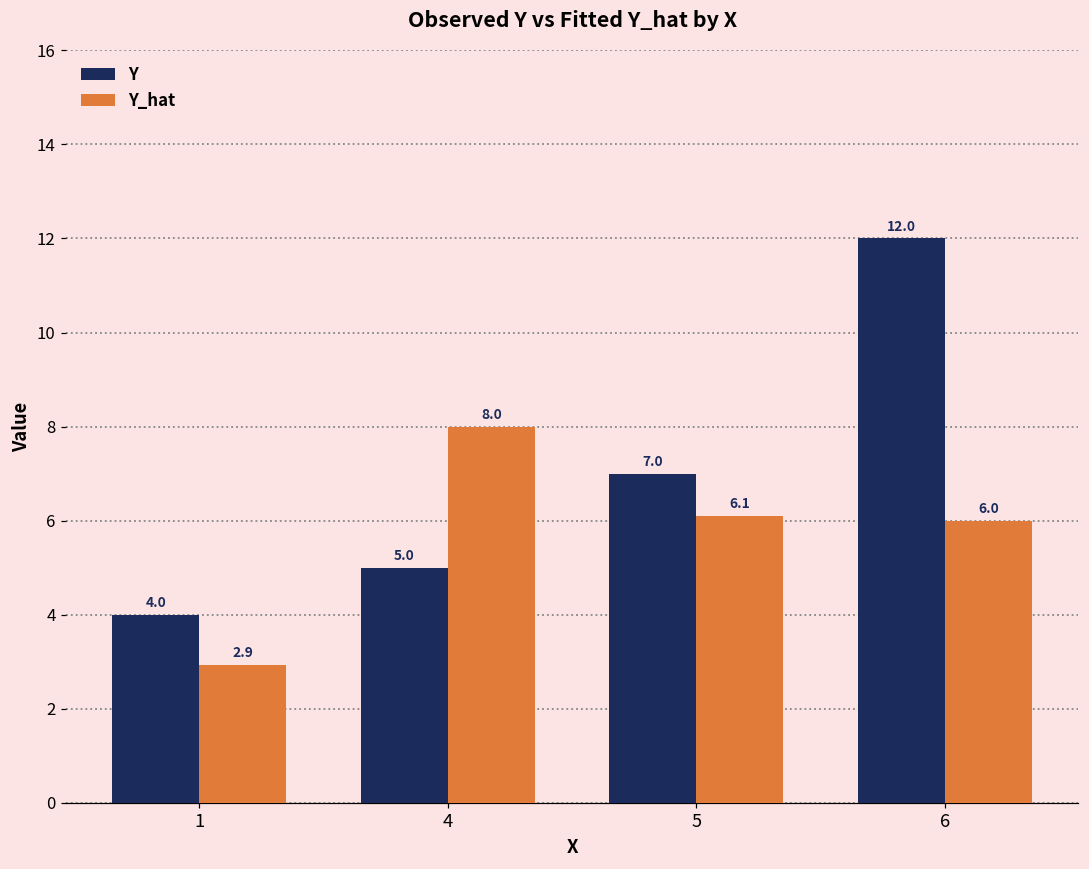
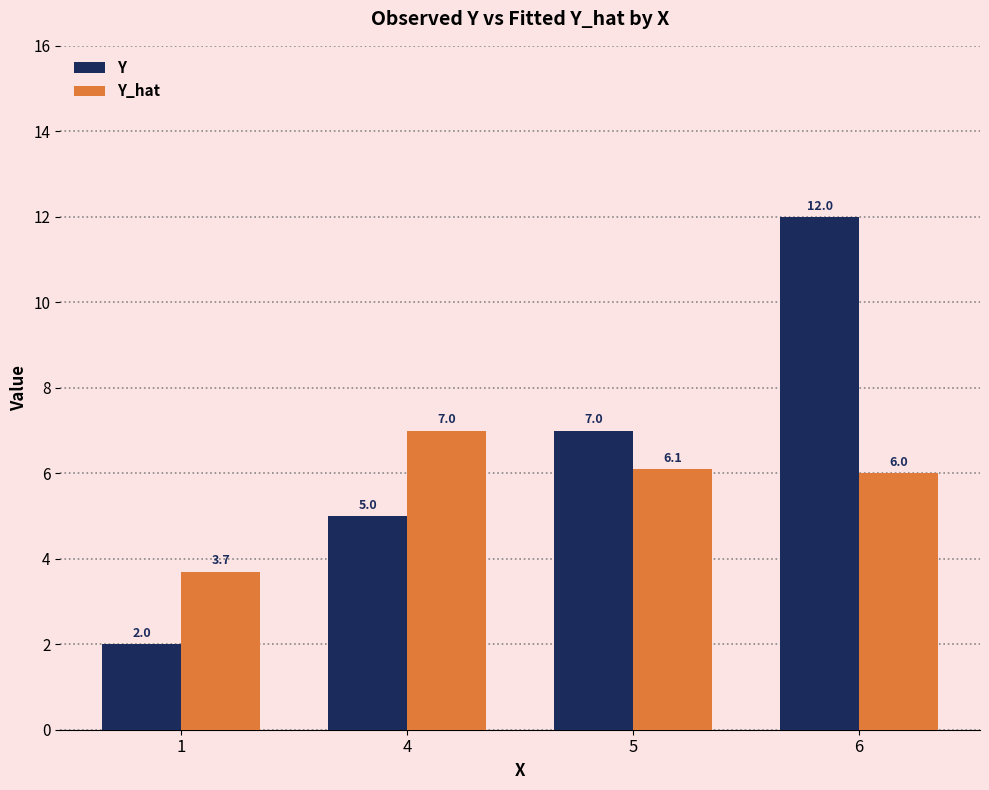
Y, 1: 4.0 -> 2.0
Y_hat, 1: 2.9 -> 3.7
Y_hat, 4: 8.0 -> 7.0
